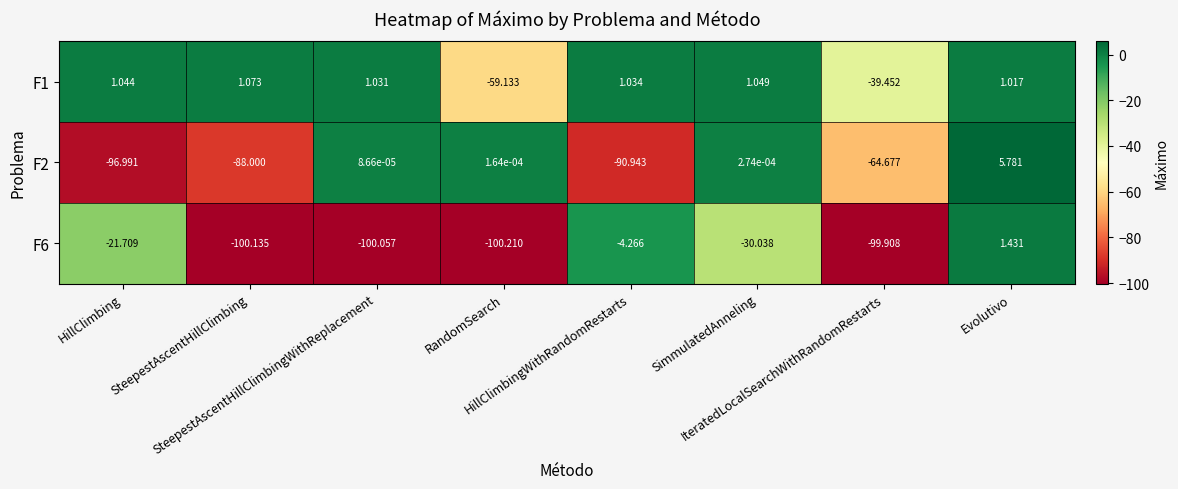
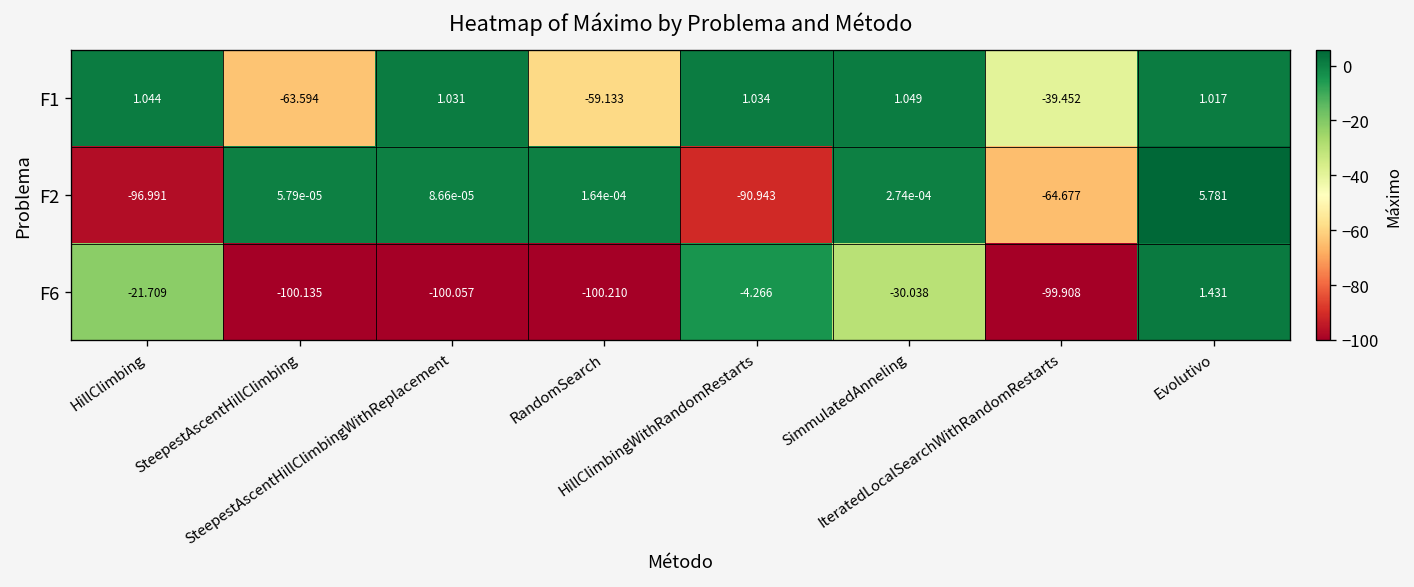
F1, SteepestAscentHillClimbing: 1.073 -> -63.594
F2, SteepestAscentHillClimbing: -88.000 -> 5.79e-05
